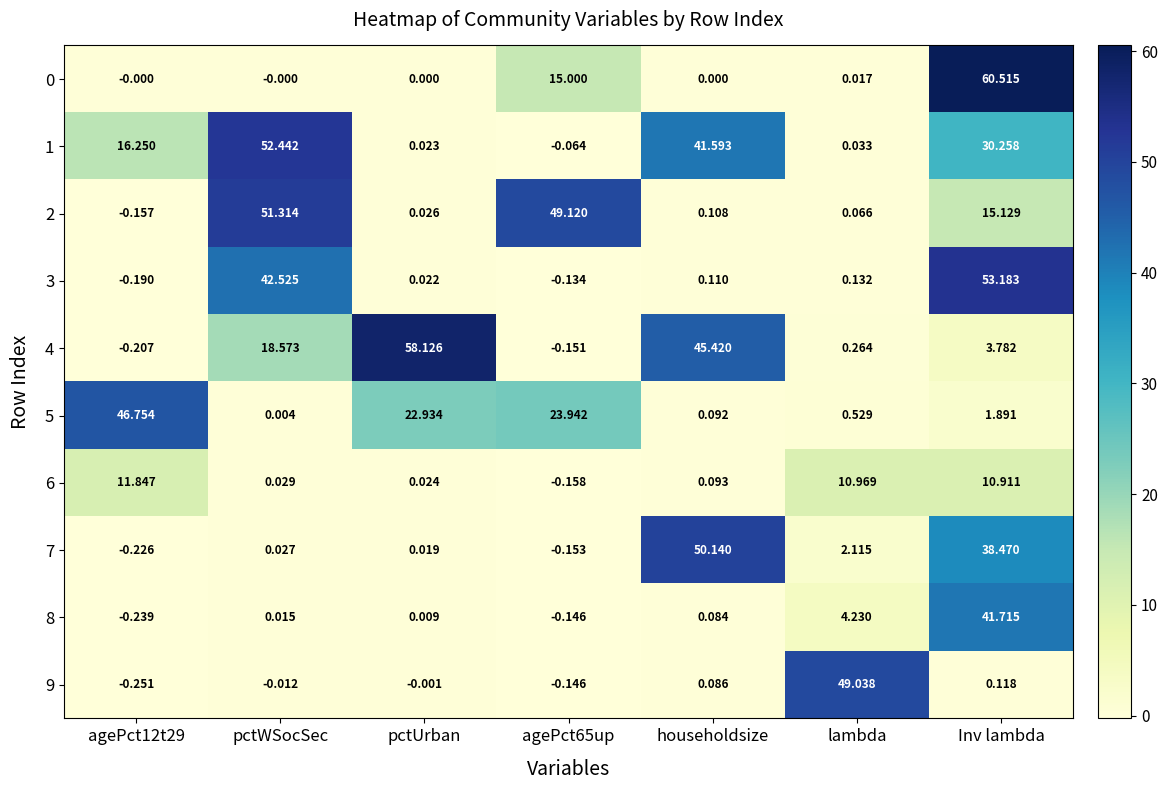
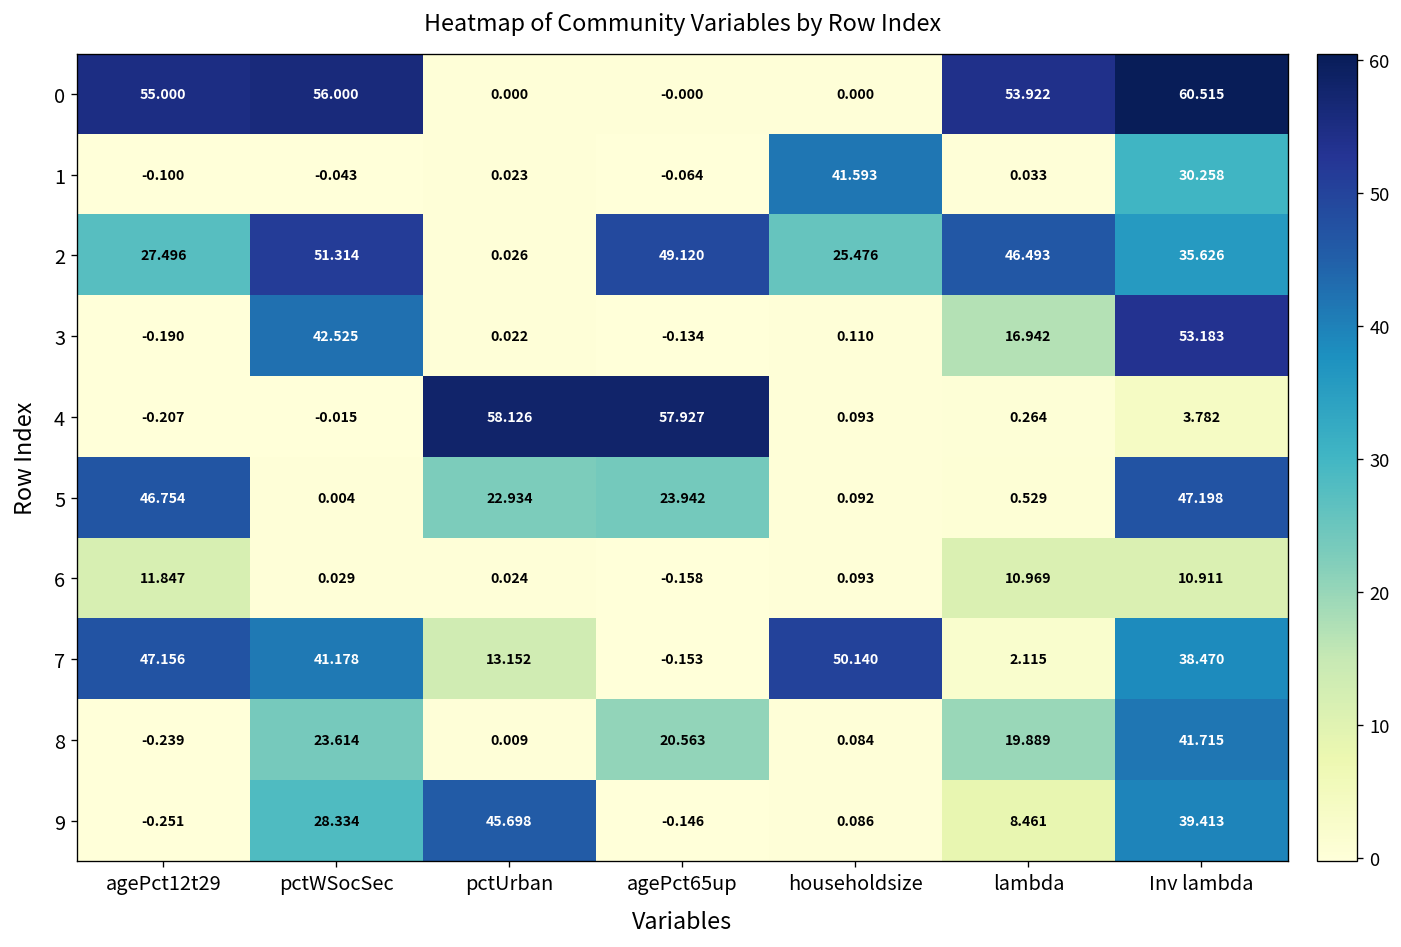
0, agePct12t29: -0.000 -> 55.000
0, pctWSocSec: -0.000 -> 56.000
0, agePct65up: 15.000 -> -0.000
0, lambda: 0.017 -> 53.922
1, agePct12t29: 16.250 -> -0.100
1, pctWSocSec: 52.442 -> -0.043
2, agePct12t29: -0.157 -> 27.496
2, householdsize: 0.108 -> 25.476
2, lambda: 0.066 -> 46.493
2, Inv lambda: 15.129 -> 35.626
3, lambda: 0.132 -> 16.942
4, pctWSocSec: 18.573 -> -0.015
4, agePct65up: -0.151 -> 57.927
4, householdsize: 45.420 -> 0.093
5, Inv lambda: 1.891 -> 47.198
7, agePct12t29: -0.226 -> 47.156
7, pctWSocSec: 0.027 -> 41.178
7, pctUrban: 0.019 -> 13.152
8, pctWSocSec: 0.015 -> 23.614
8, agePct65up: -0.146 -> 20.563
8, lambda: 4.230 -> 19.889
9, pctWSocSec: -0.012 -> 28.334
9, pctUrban: -0.001 -> 45.698
9, lambda: 49.038 -> 8.461
9, Inv lambda: 0.118 -> 39.413
